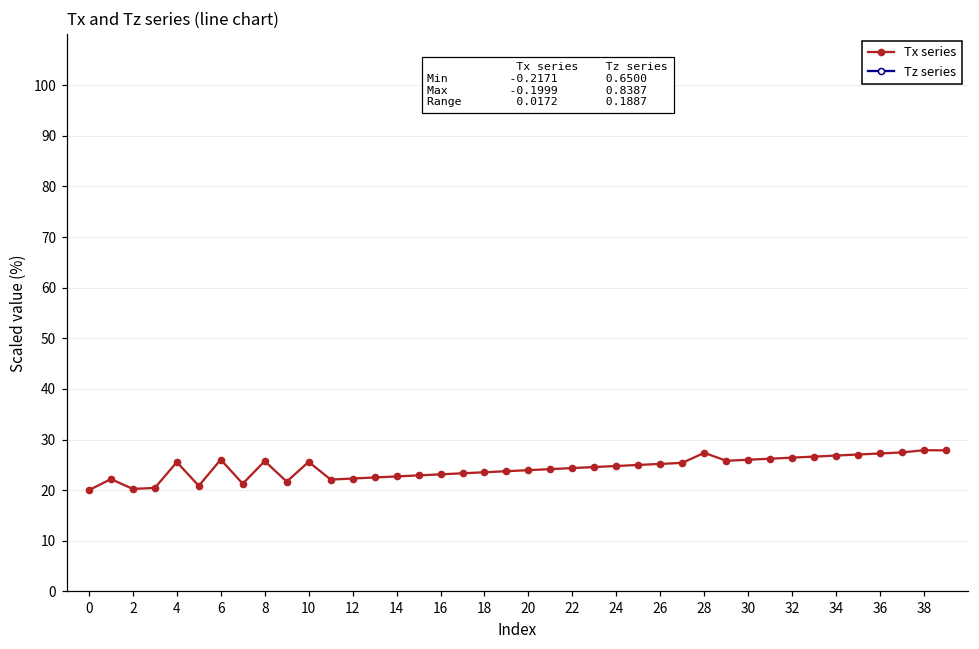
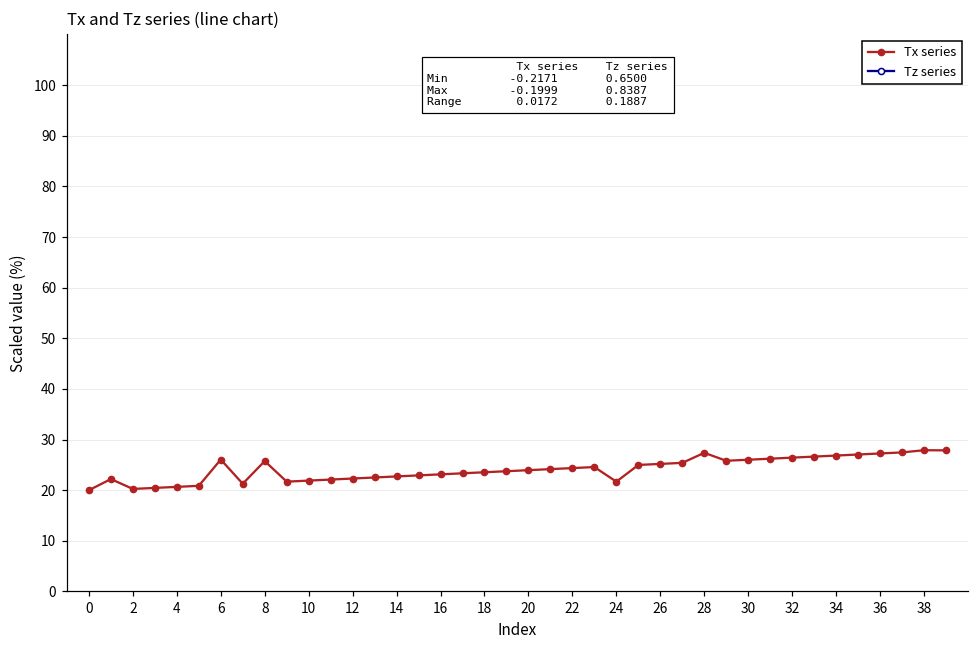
Tx series, 4: 26 -> 21
Tx series, 10: 26 -> 22
Tx series, 24: 25 -> 22
